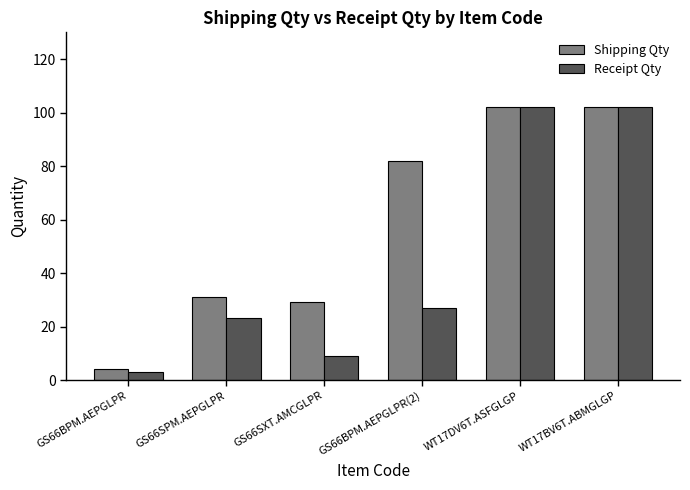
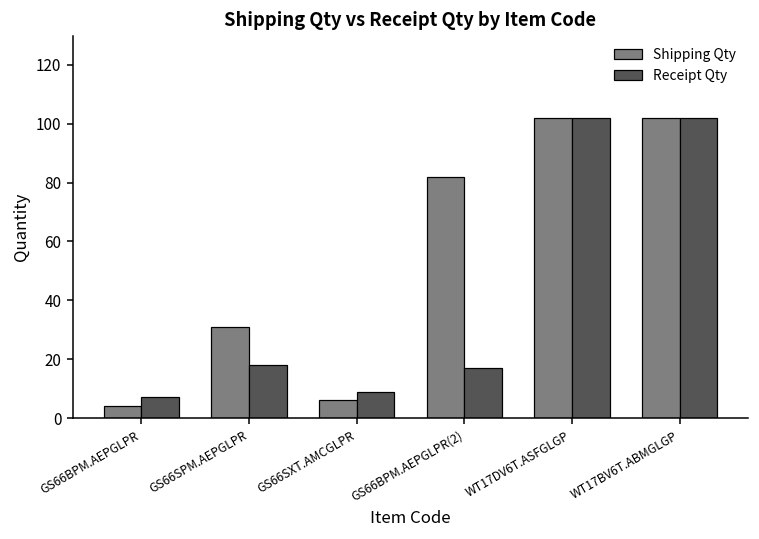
Receipt Qty, GS66BPM.AEPGLPR: 3 -> 7
Receipt Qty, GS66SPM.AEPGLPR: 23 -> 18
Shipping Qty, GS66SXT.AMCGLPR: 29 -> 6
Receipt Qty, GS66BPM.AEPGLPR(2): 27 -> 17
